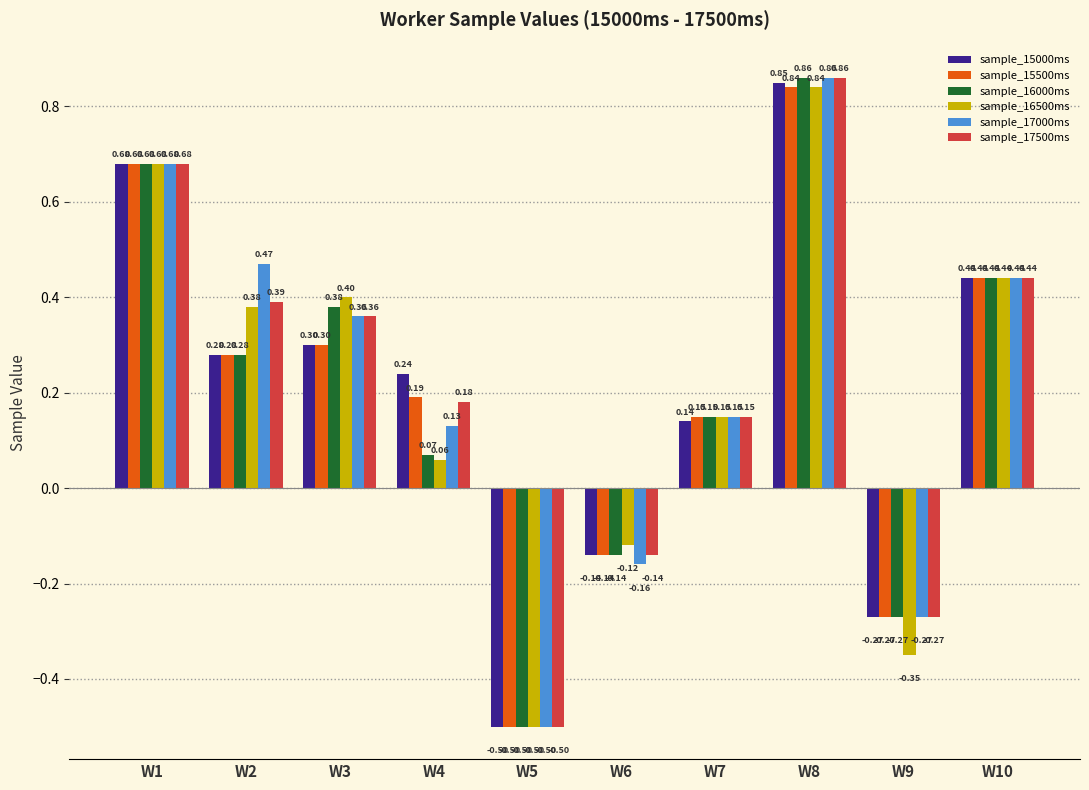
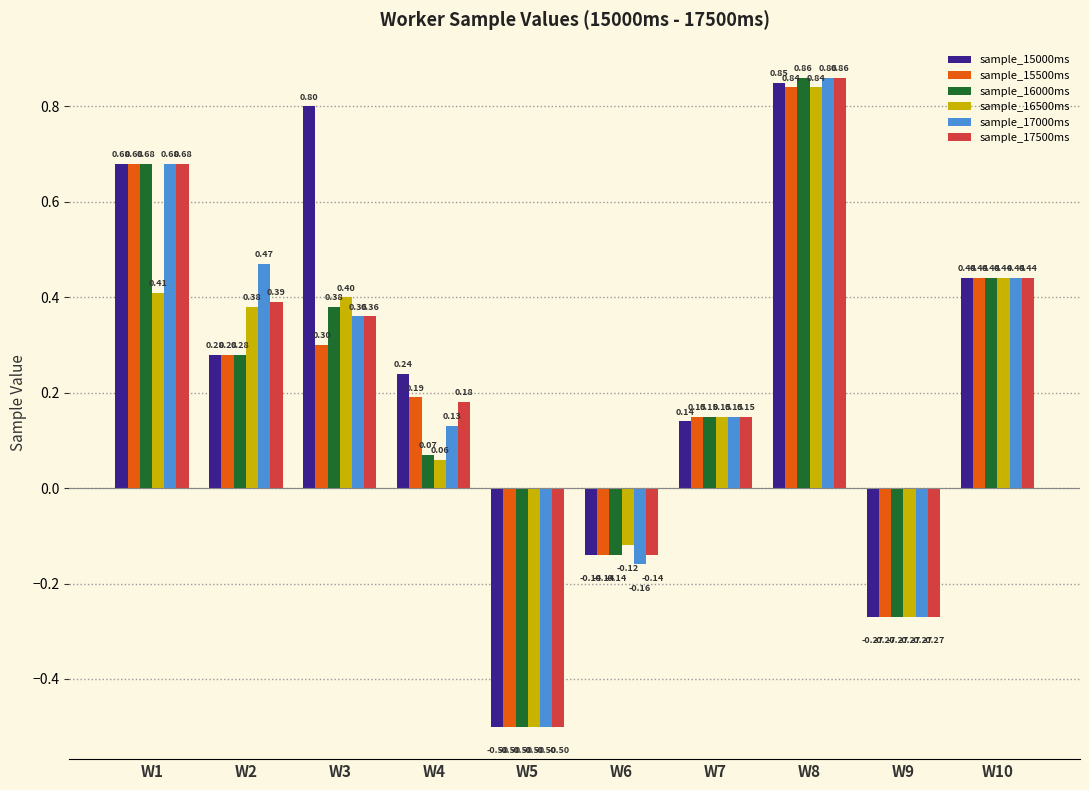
sample_16500ms, W1: 0.68 -> 0.41
sample_15000ms, W3: 0.30 -> 0.80
sample_16500ms, W9: -0.35 -> -0.27
